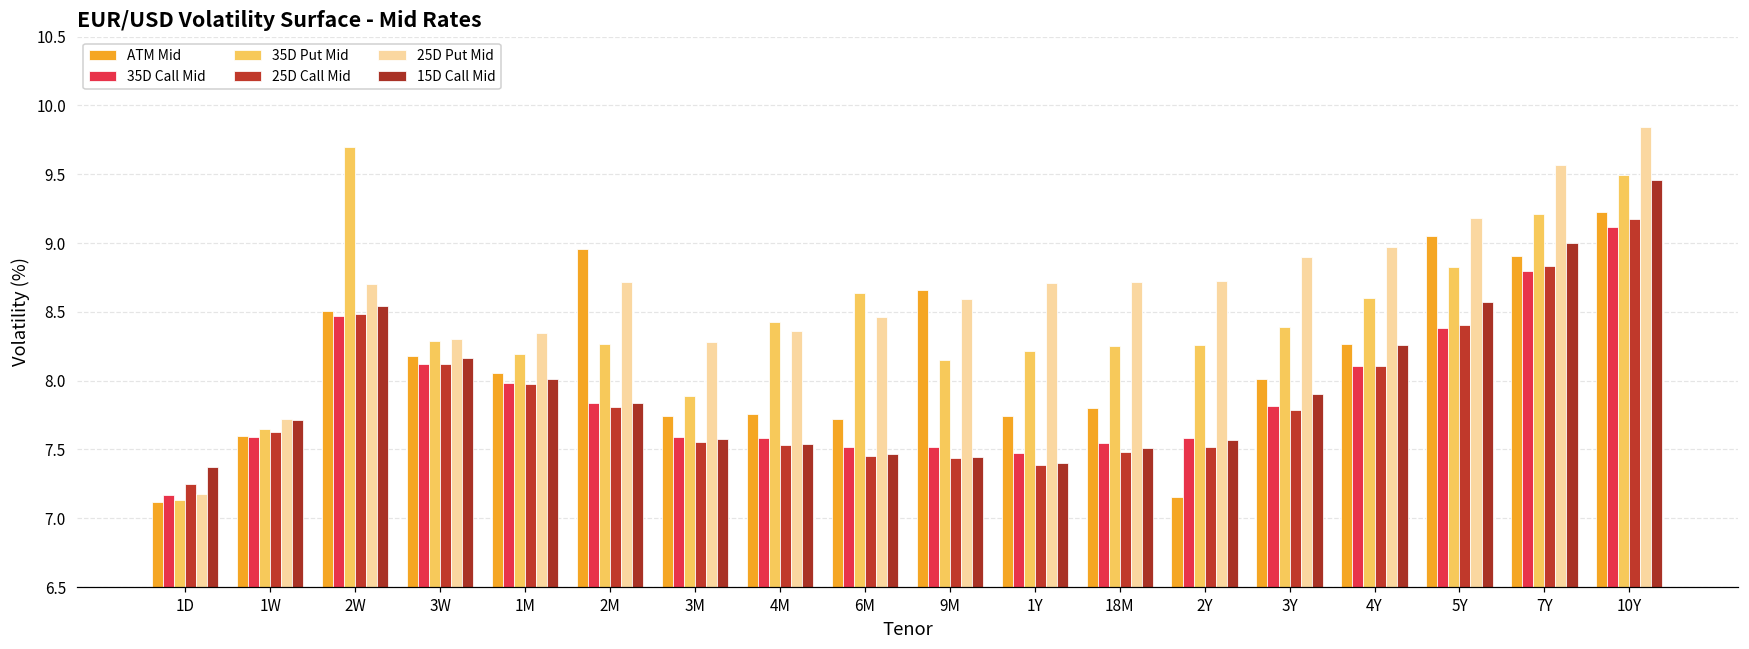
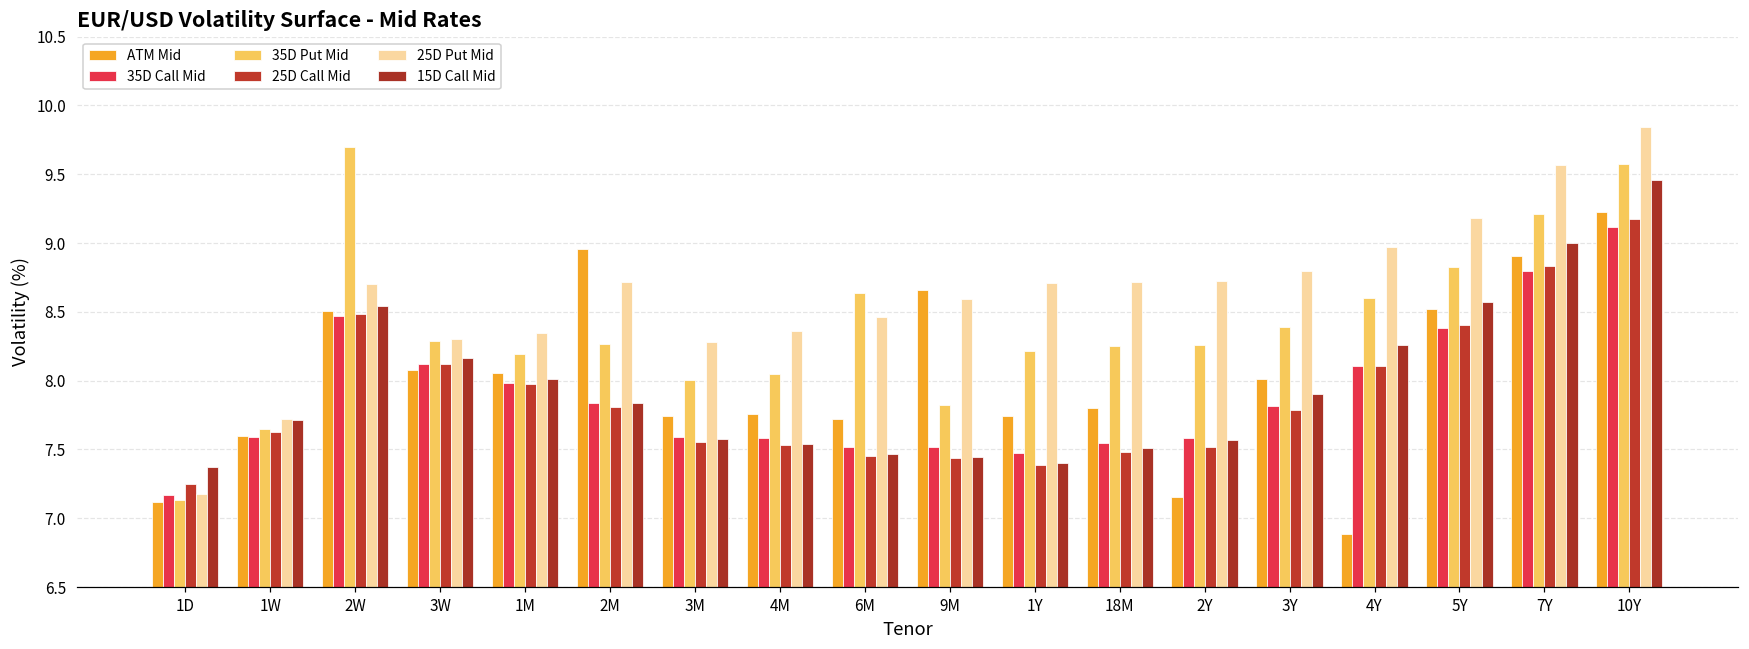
ATM Mid, 3W: 8.18 -> 8.08
35D Put Mid, 3M: 7.89 -> 8.00
35D Put Mid, 4M: 8.43 -> 8.05
35D Put Mid, 9M: 8.15 -> 7.82
25D Put Mid, 3Y: 8.90 -> 8.80
ATM Mid, 4Y: 8.27 -> 6.89
ATM Mid, 5Y: 9.05 -> 8.52
35D Put Mid, 10Y: 9.49 -> 9.58
